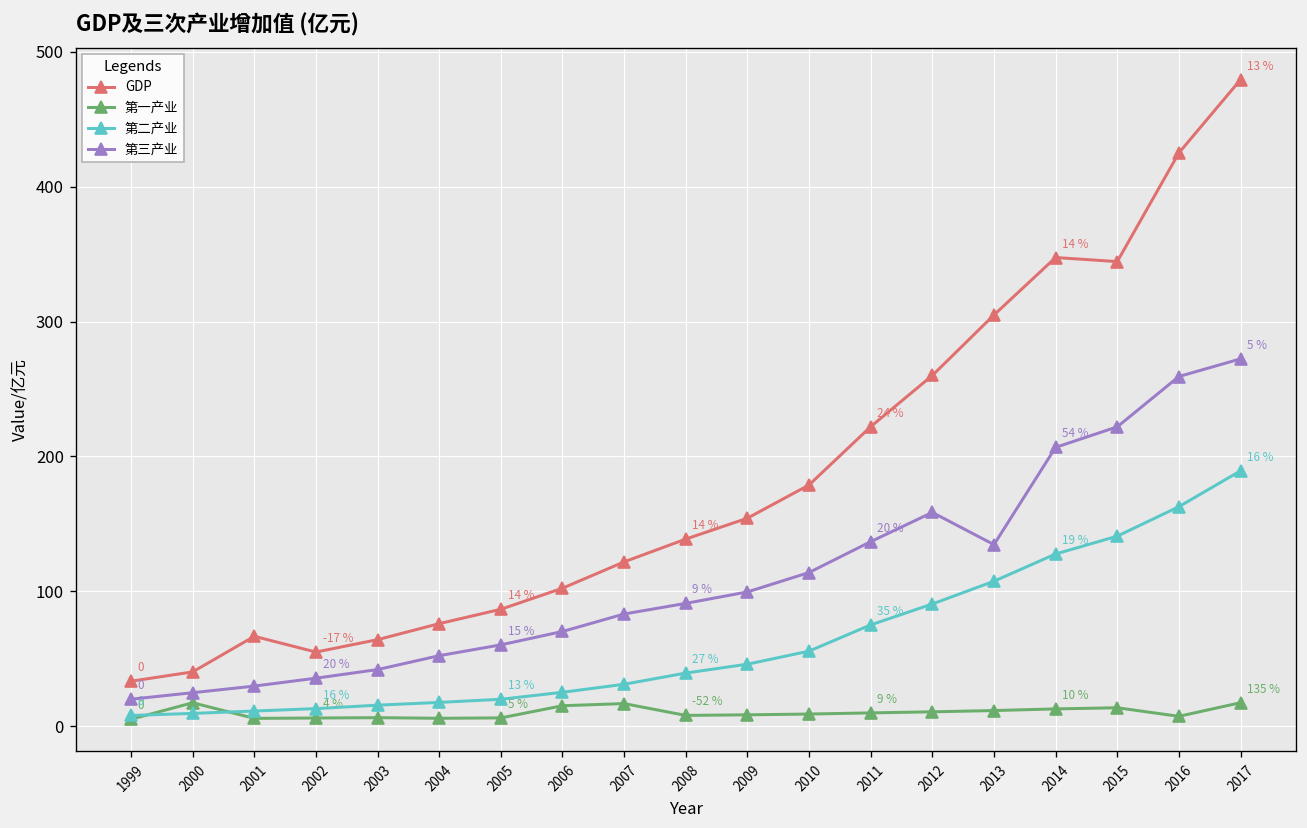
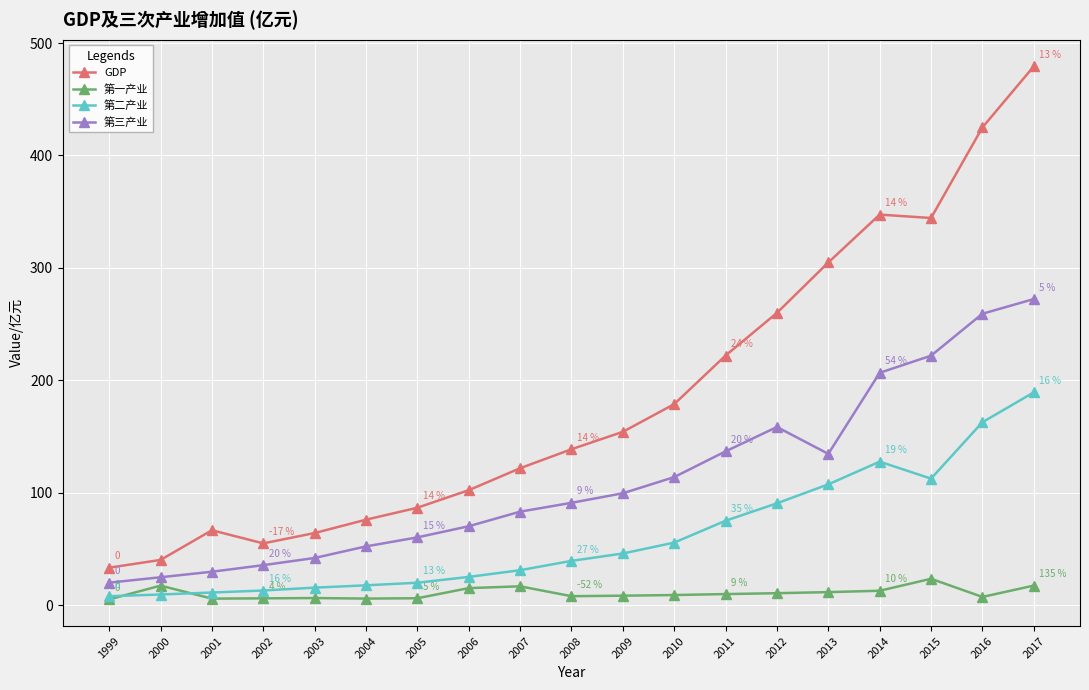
第一产业, 2015: 14 -> 24
第二产业, 2015: 141 -> 113
